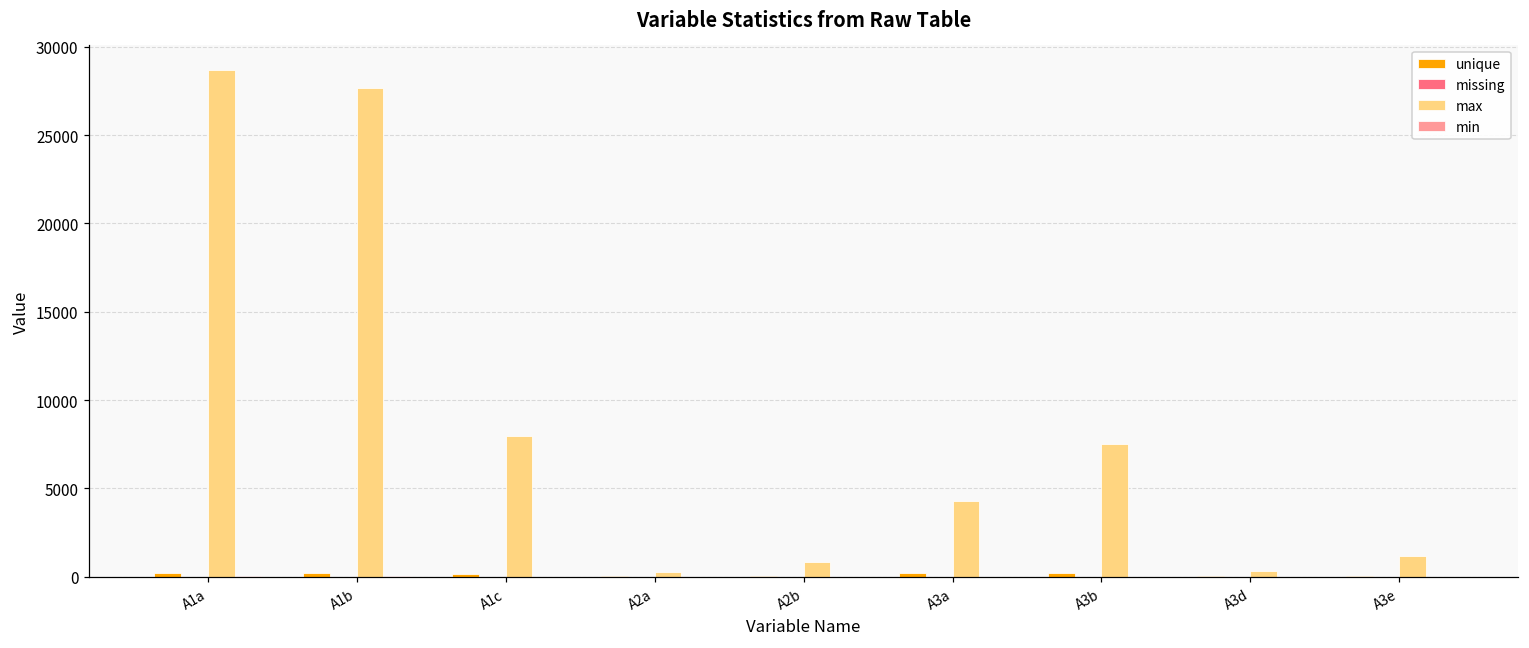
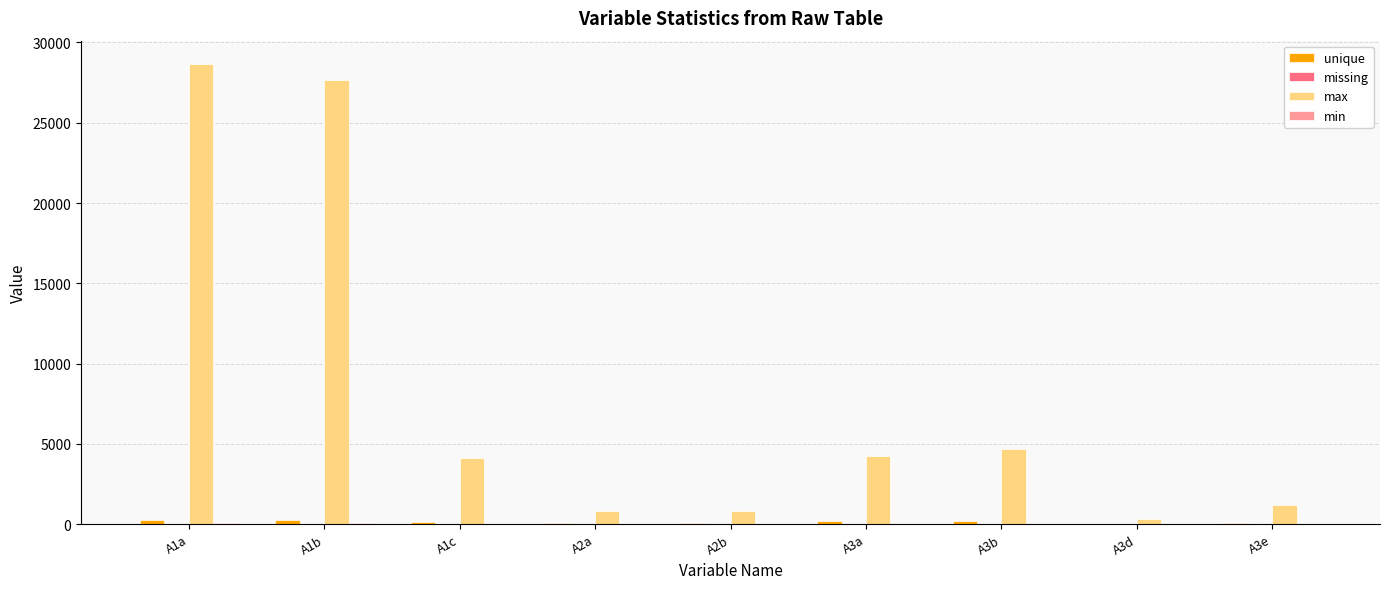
max, A1c: 8000 -> 4100
max, A2a: 300 -> 800
max, A3b: 7500 -> 4700
